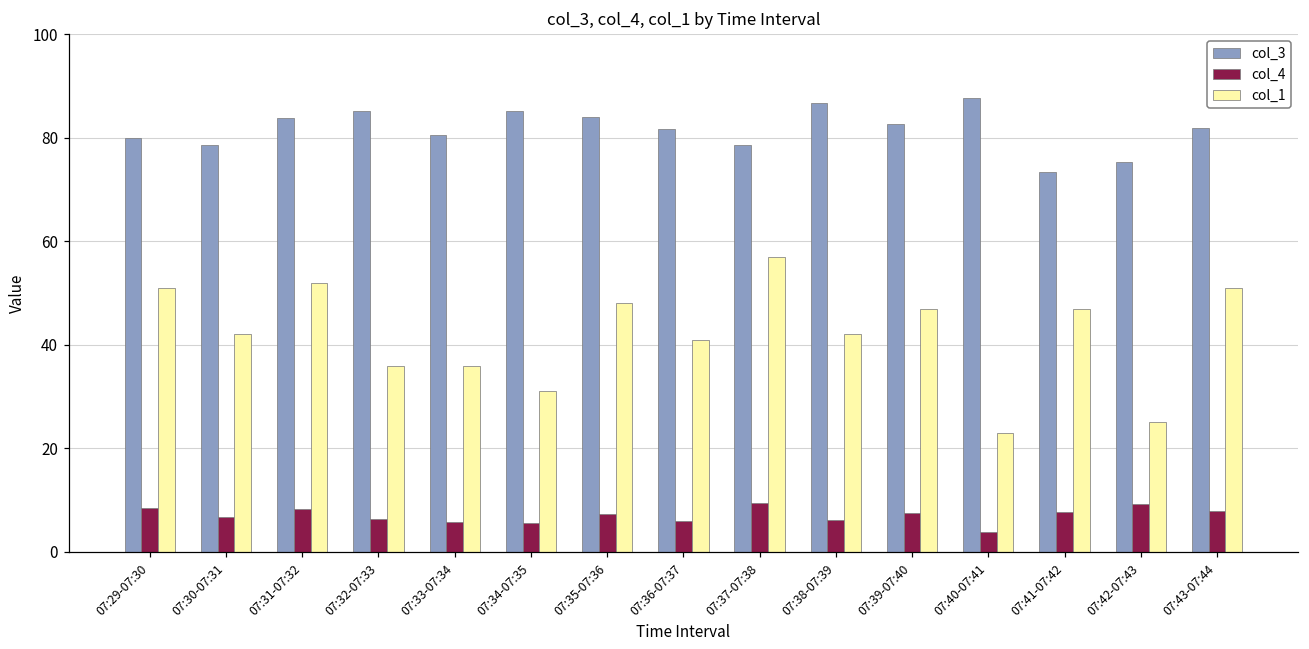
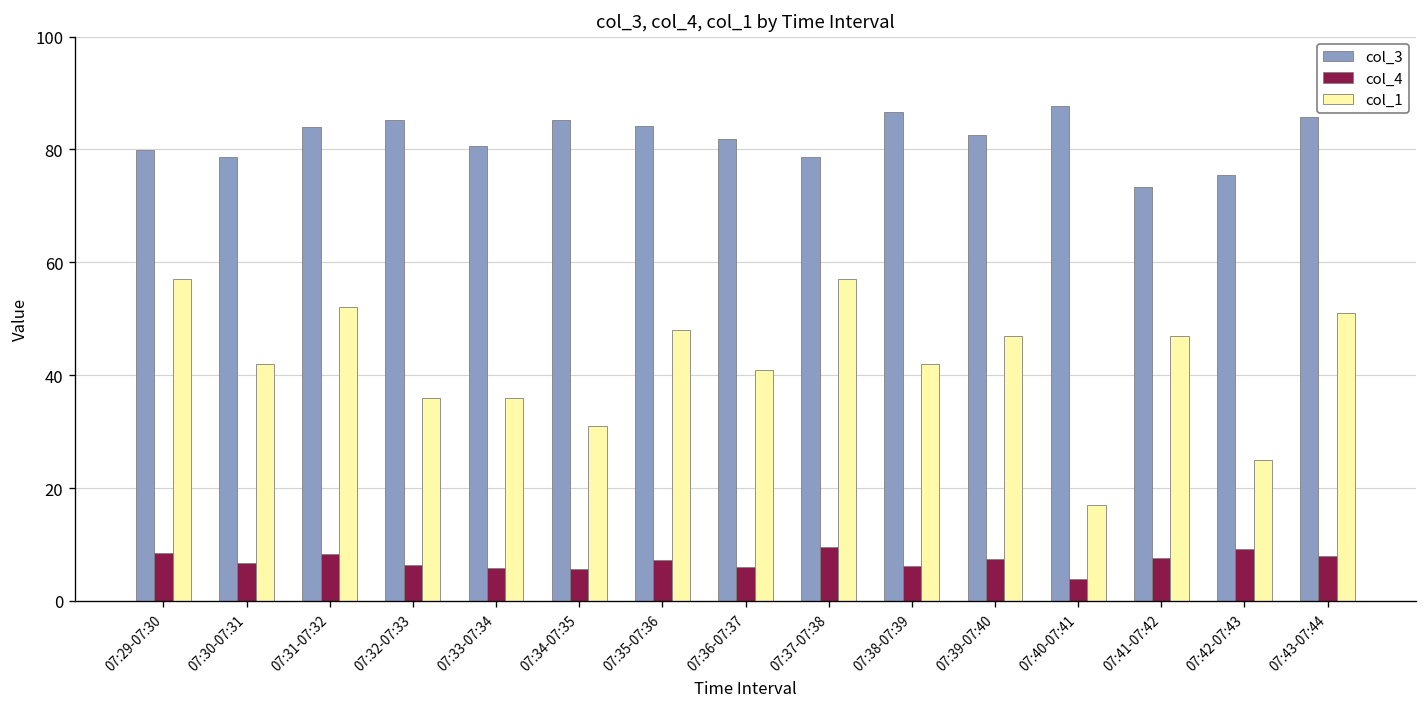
col_1, 07:29-07:30: 51 -> 57
col_1, 07:40-07:41: 23 -> 17
col_3, 07:43-07:44: 82 -> 86
